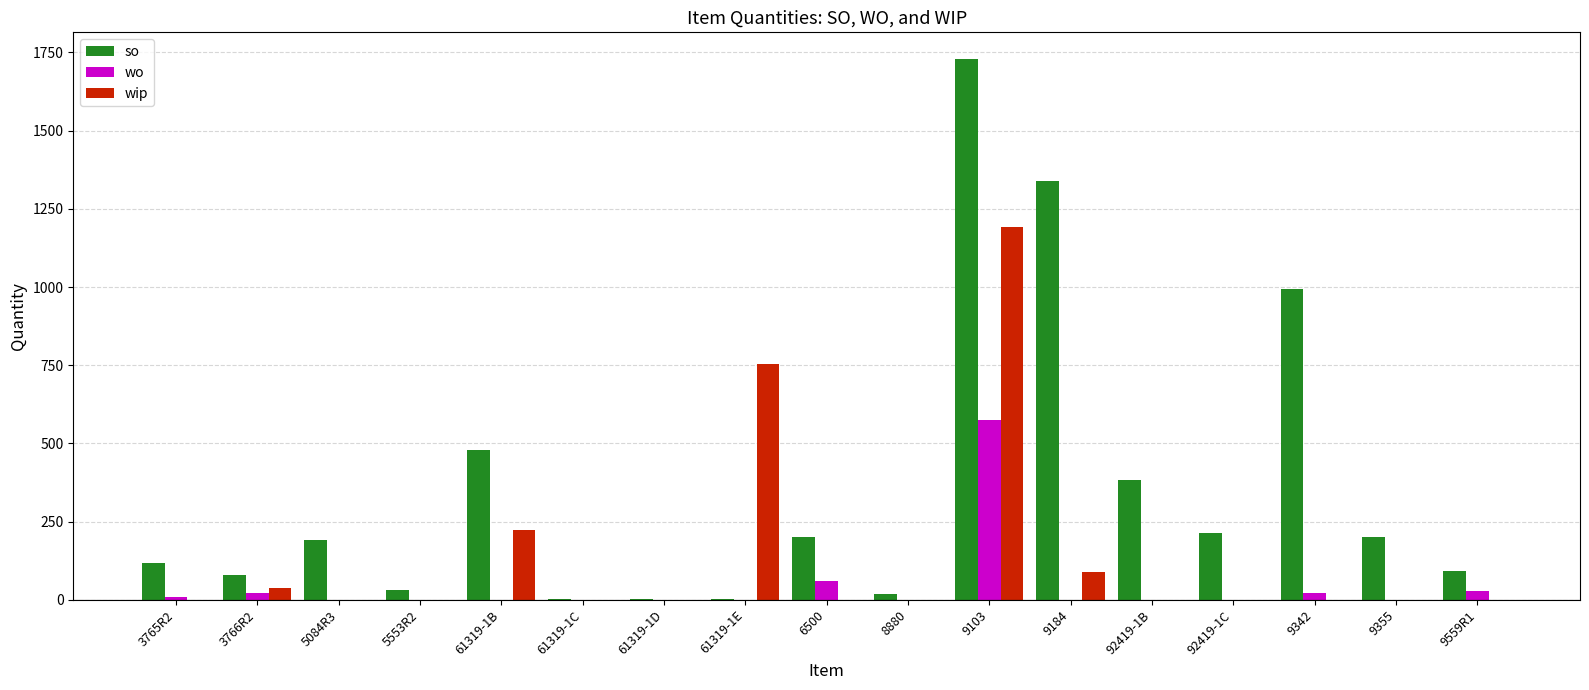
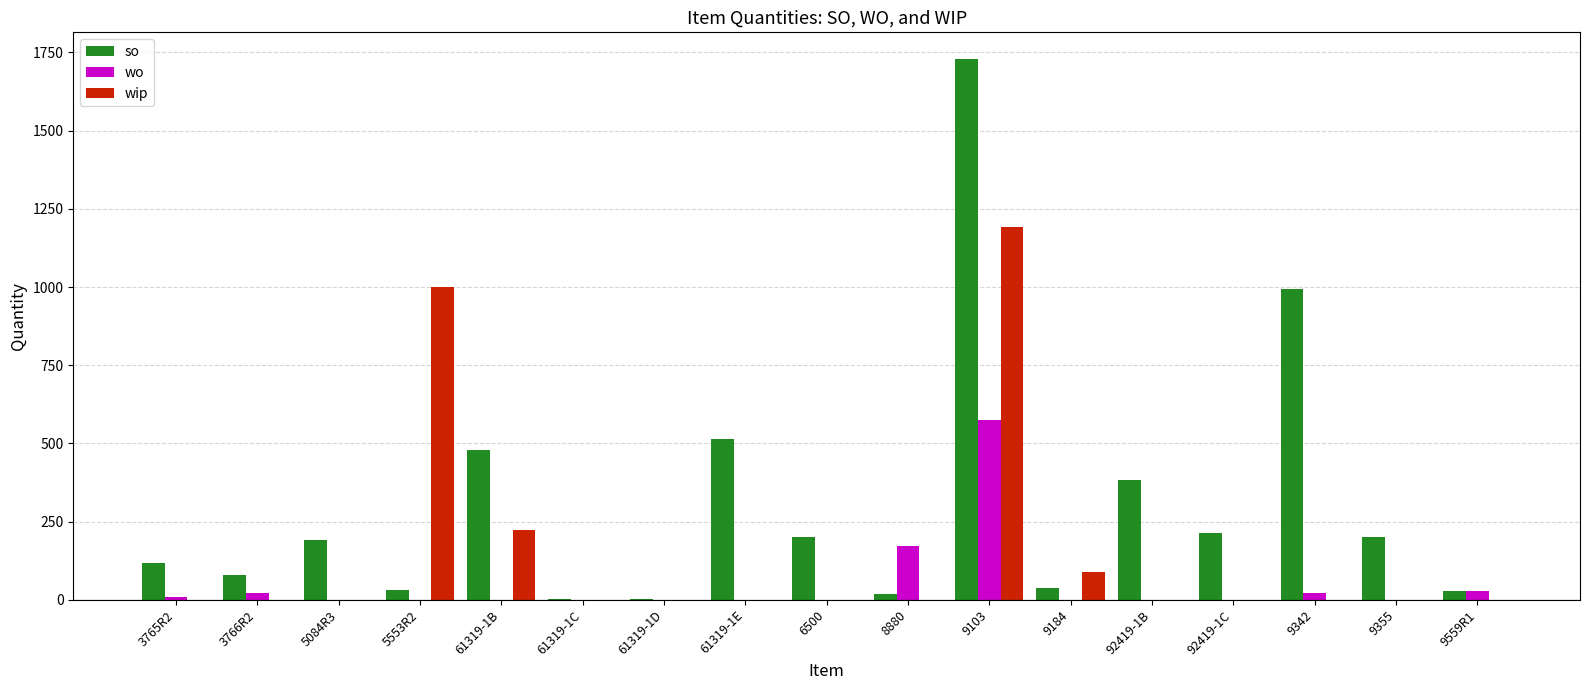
wip, 3766R2: 40 -> 0
wip, 5553R2: 0 -> 1000
so, 61319-1E: 0 -> 510
wip, 61319-1E: 750 -> 0
wo, 6500: 60 -> 0
wo, 8880: 0 -> 170
so, 9184: 1340 -> 40
so, 9559R1: 90 -> 30
